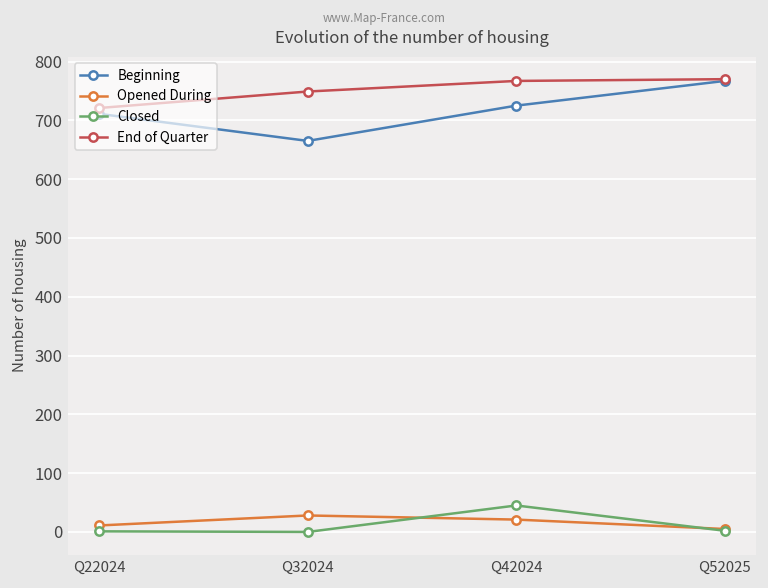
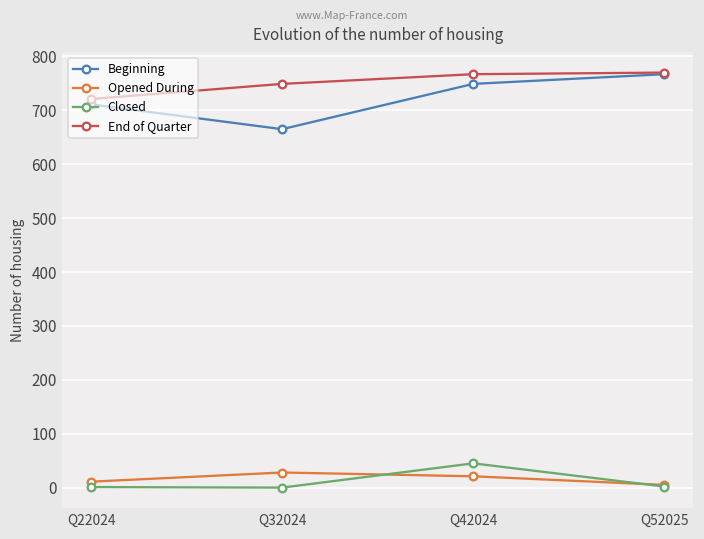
Beginning, Q42024: 730 -> 750
